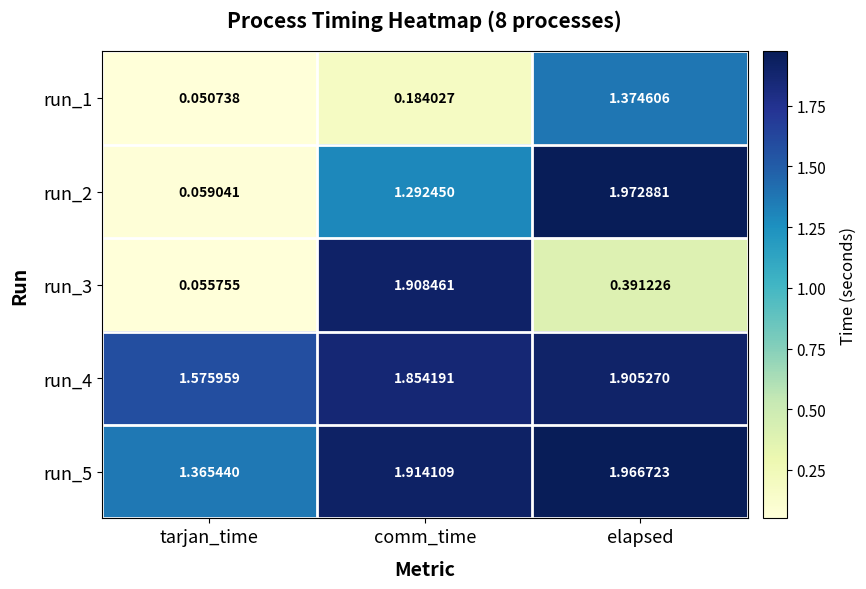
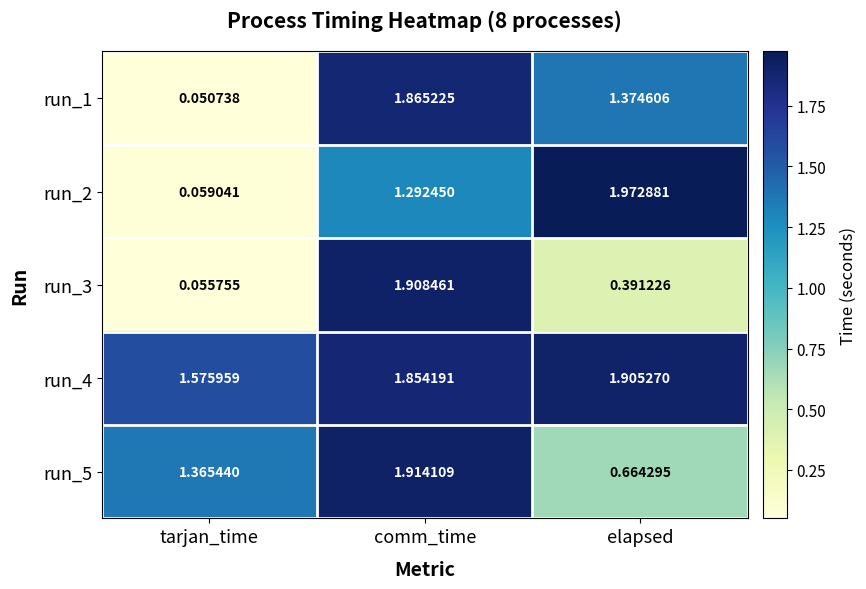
run_1, comm_time: 0.184027 -> 1.865225
run_5, elapsed: 1.966723 -> 0.664295
